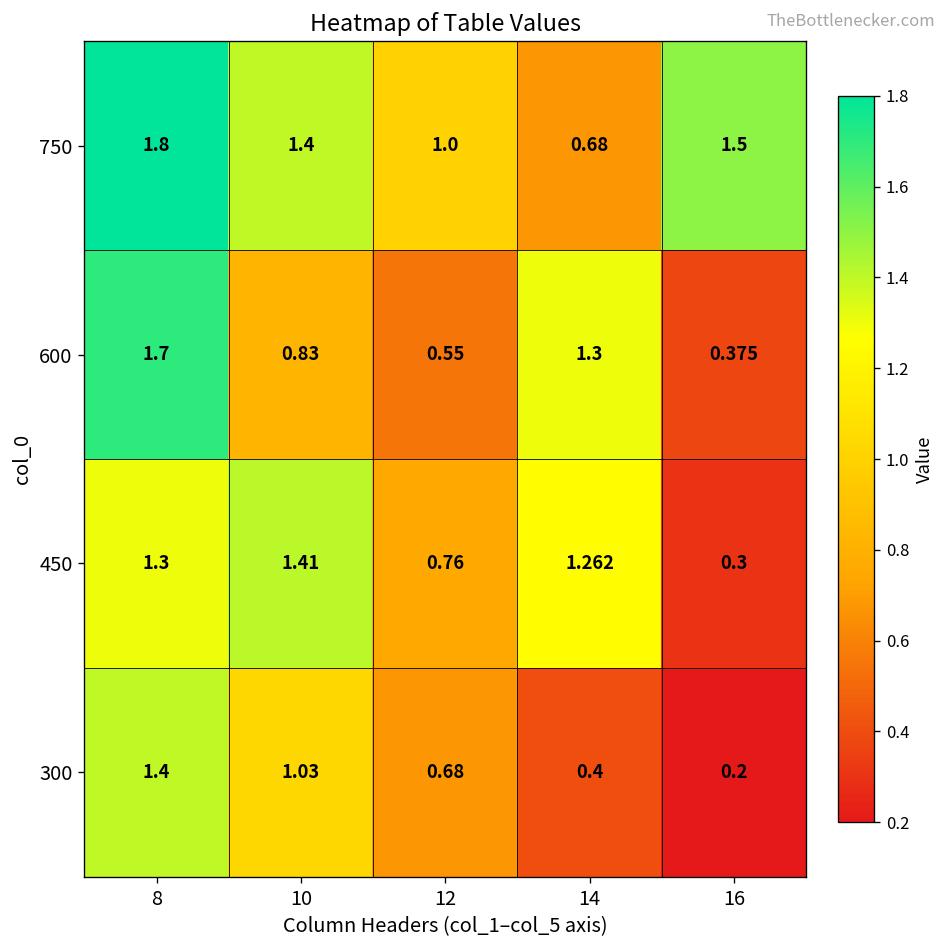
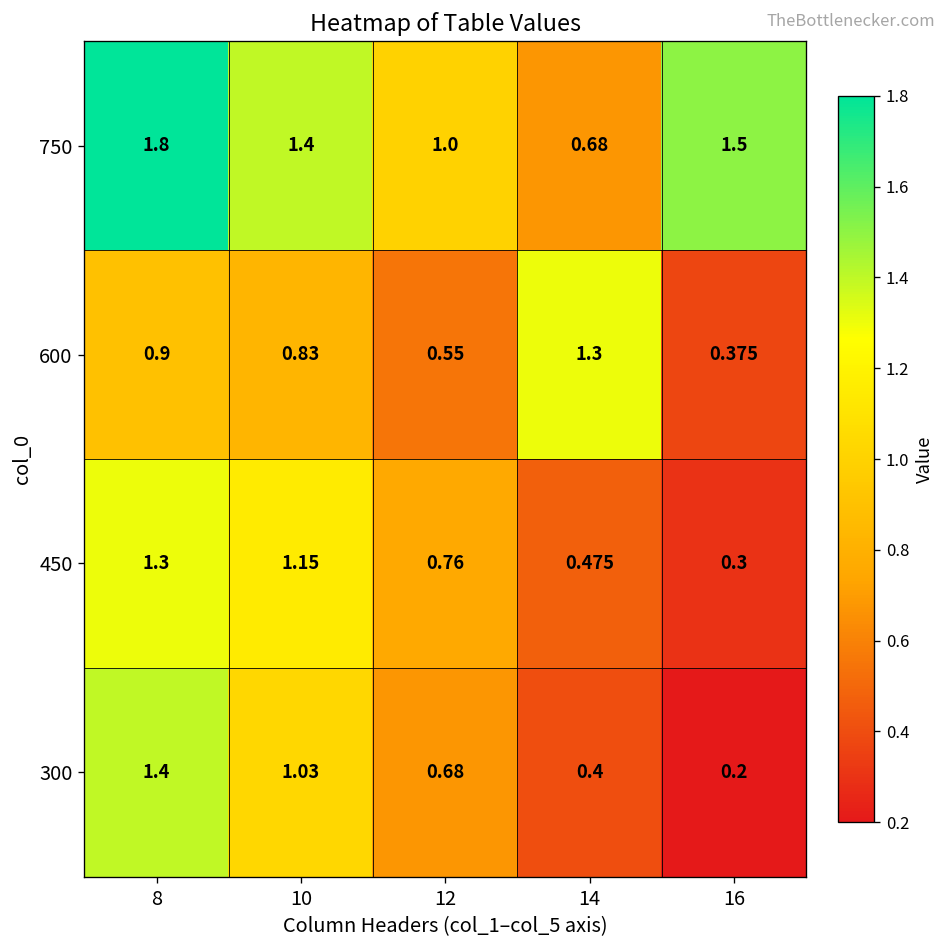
600, 8: 1.7 -> 0.9
450, 10: 1.41 -> 1.15
450, 14: 1.262 -> 0.475
